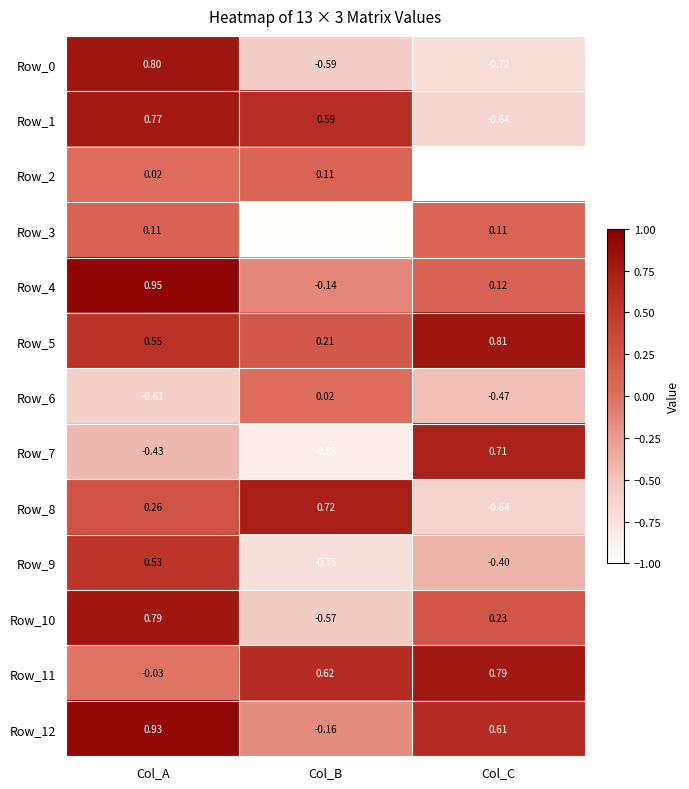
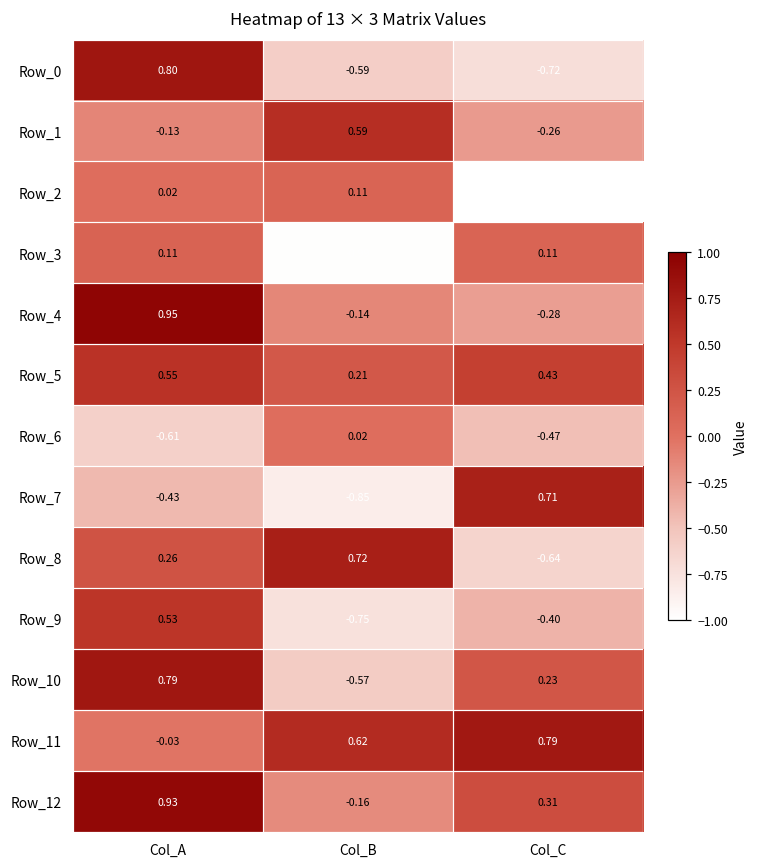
Row_1, Col_A: 0.77 -> -0.13
Row_1, Col_C: -0.64 -> -0.26
Row_4, Col_C: 0.12 -> -0.28
Row_5, Col_C: 0.81 -> 0.43
Row_12, Col_C: 0.61 -> 0.31
